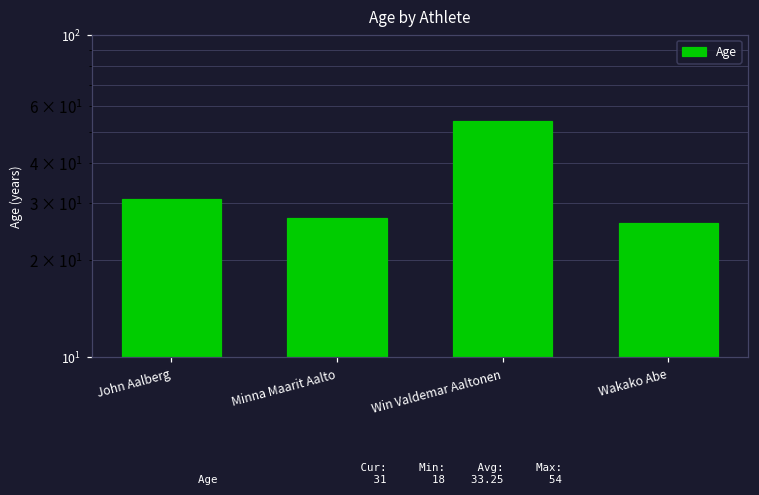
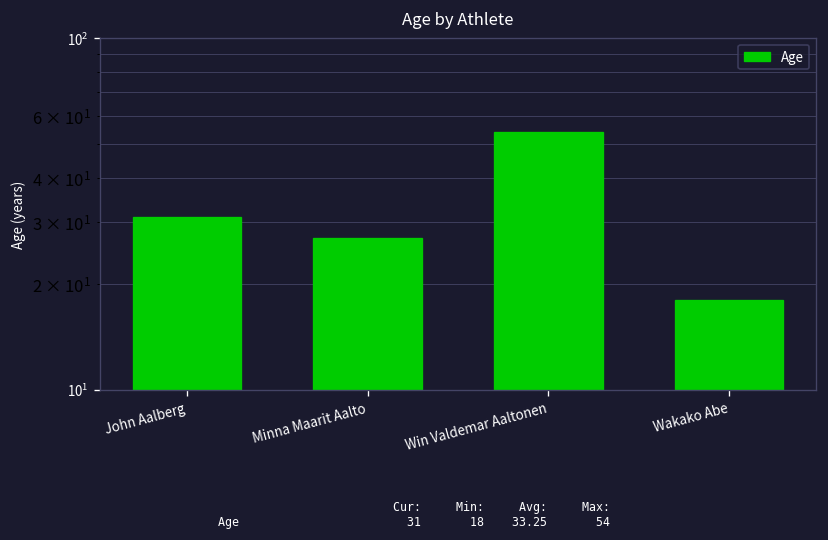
Wakako Abe: 26 -> 18
